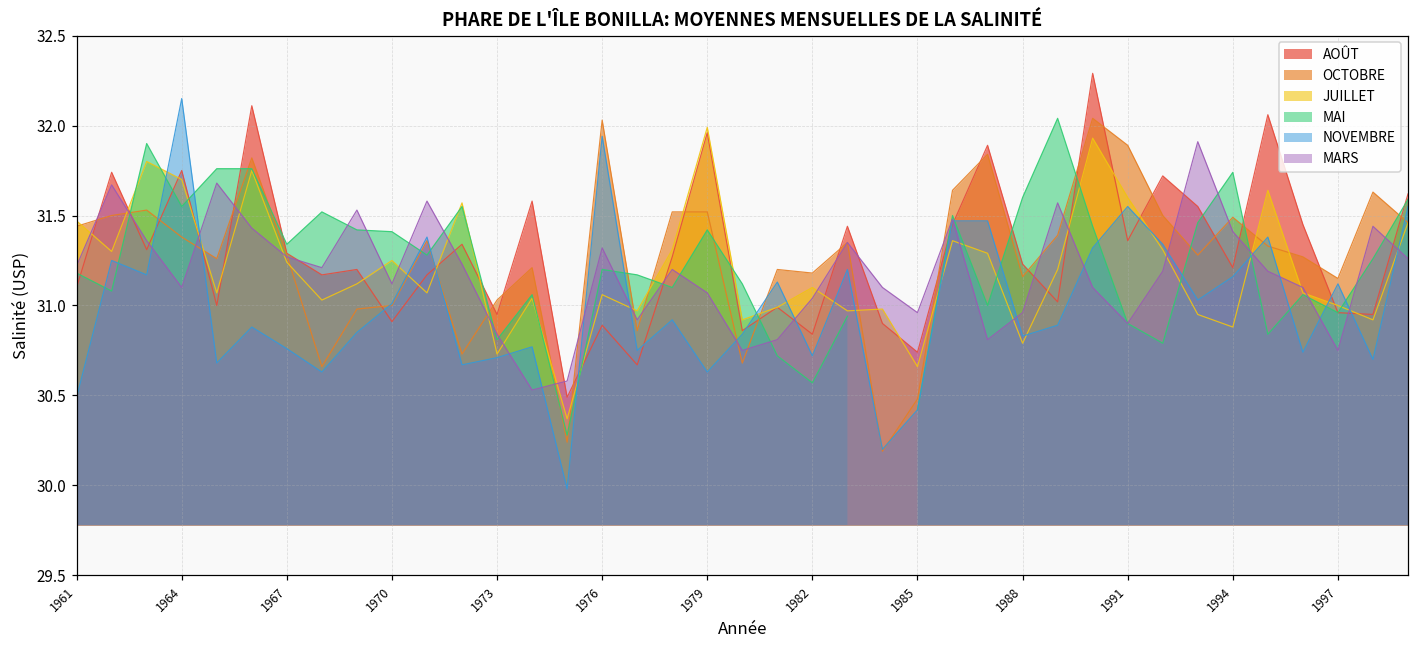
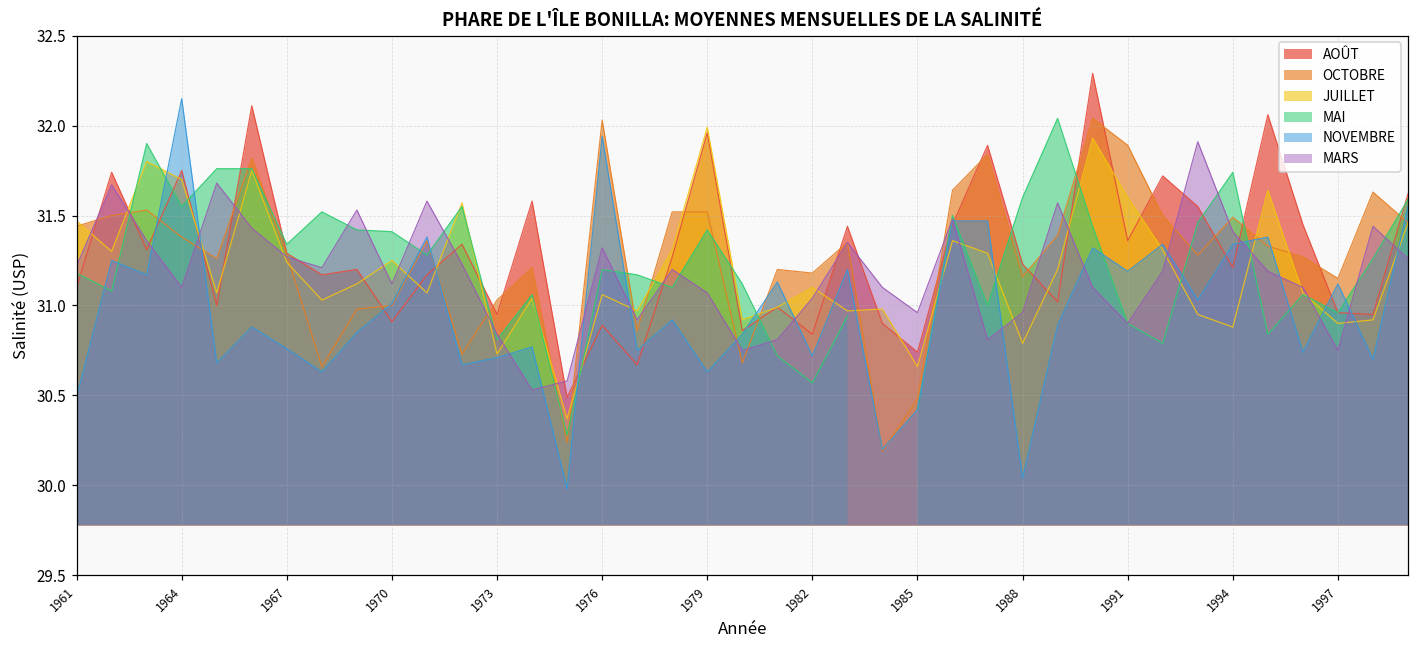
NOVEMBRE, 1988: 30.83 -> 30.04
NOVEMBRE, 1991: 31.55 -> 31.19
NOVEMBRE, 1994: 31.16 -> 31.34
JUILLET, 1997: 31.0 -> 30.9
